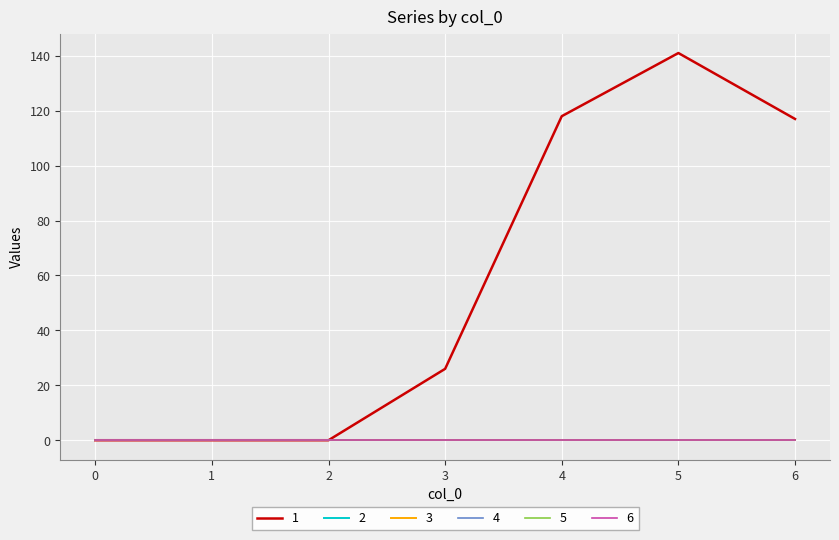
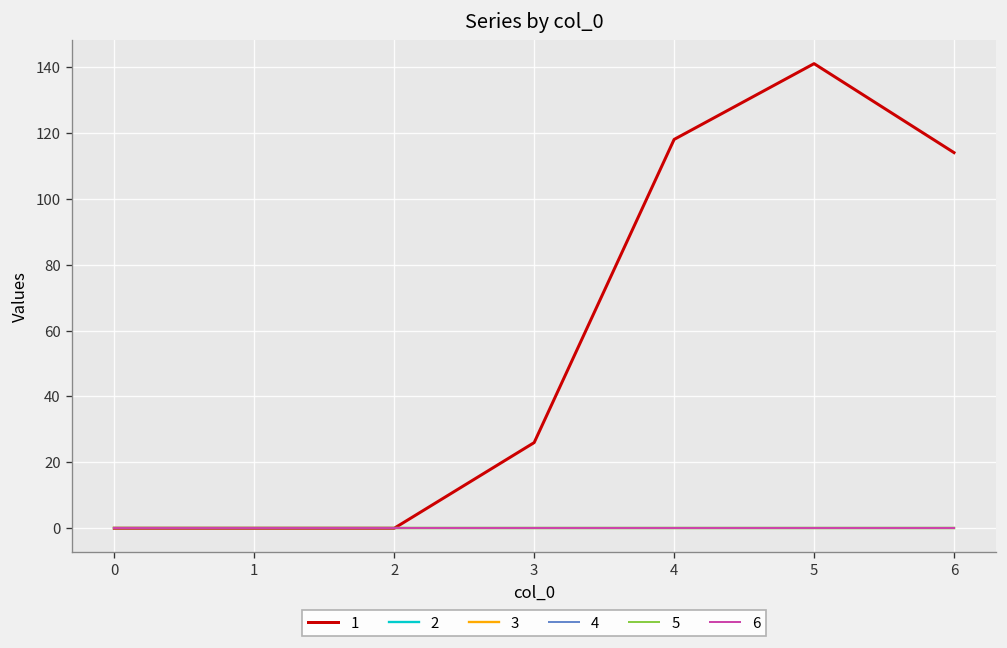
1, 6: 117 -> 114
